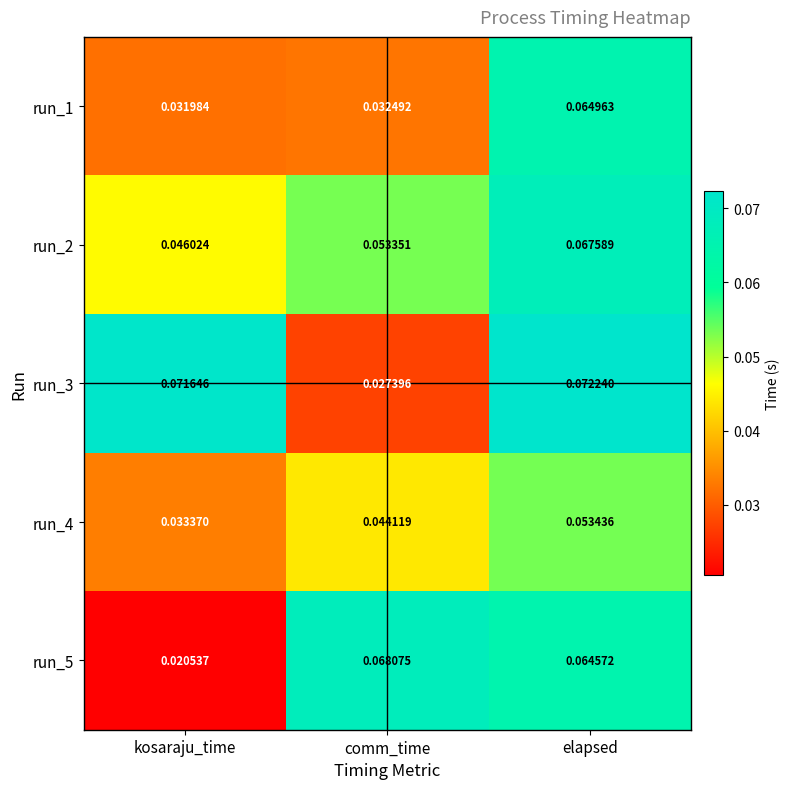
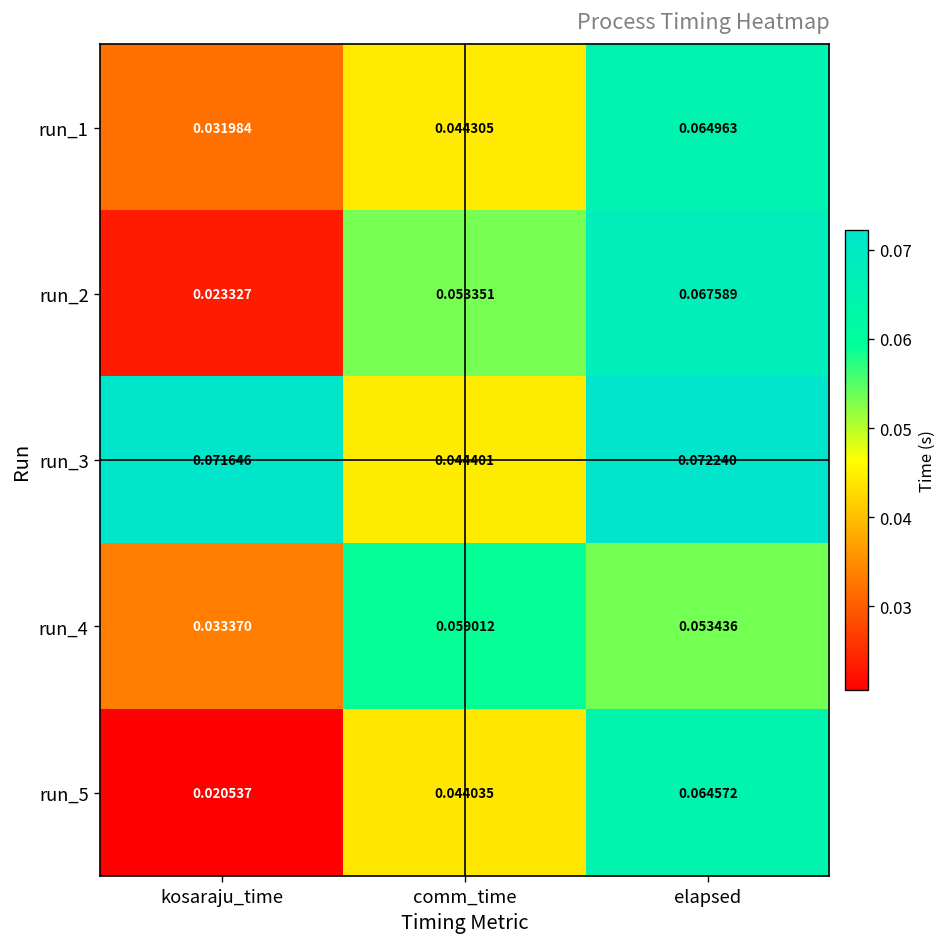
run_1, comm_time: 0.032492 -> 0.044305
run_2, kosaraju_time: 0.046024 -> 0.023327
run_3, comm_time: 0.027396 -> 0.044401
run_4, comm_time: 0.044119 -> 0.059012
run_5, comm_time: 0.068075 -> 0.044035
